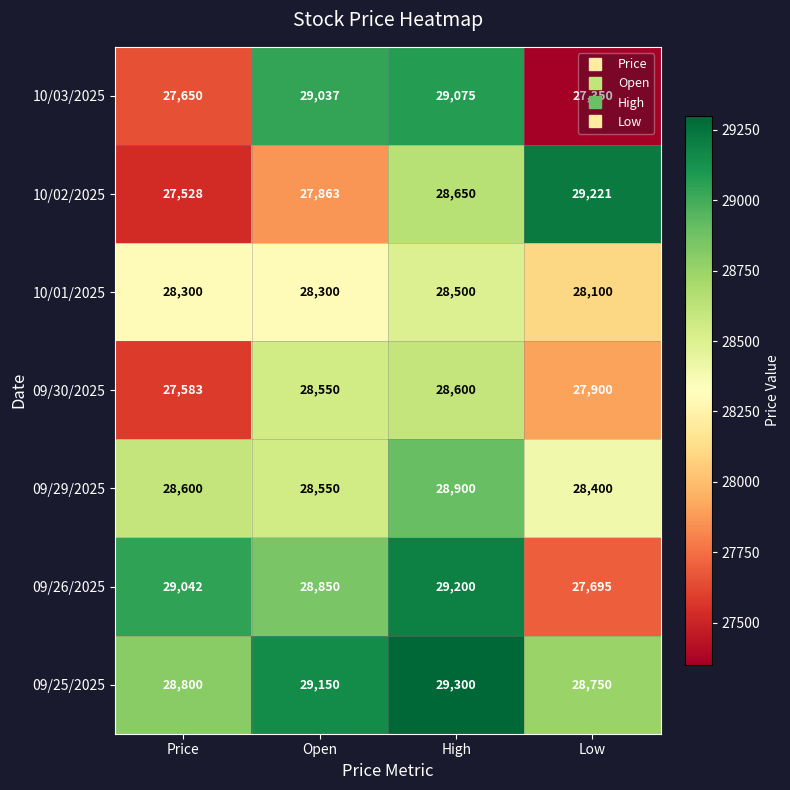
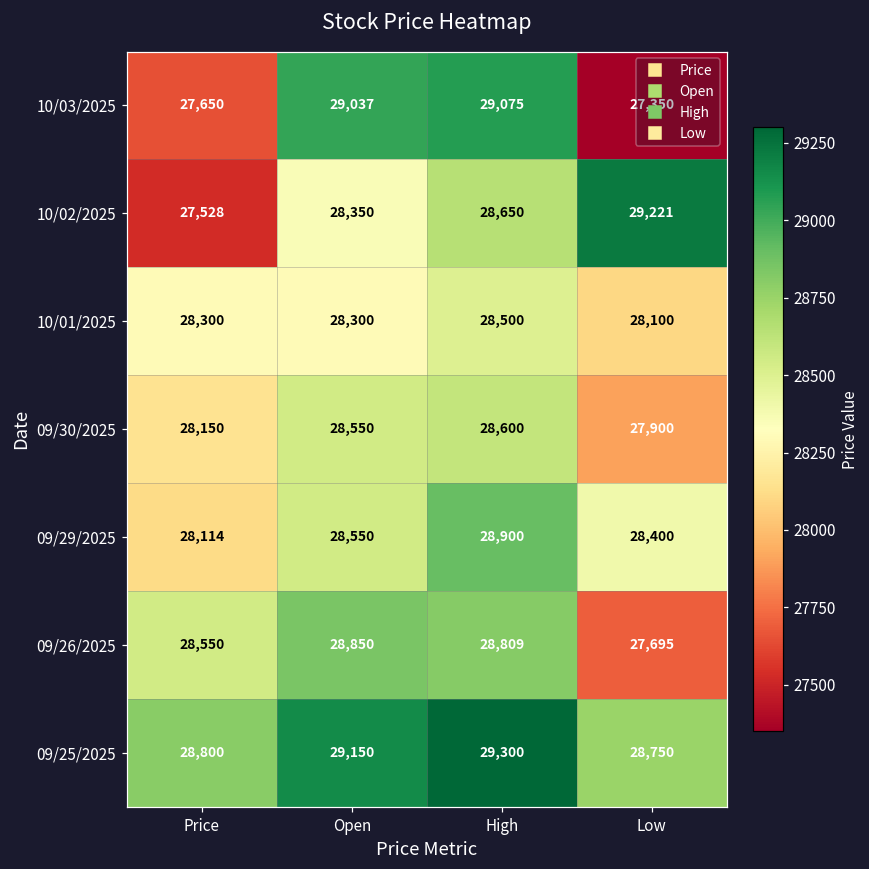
10/02/2025, Open: 27,863 -> 28,350
09/30/2025, Price: 27,583 -> 28,150
09/29/2025, Price: 28,600 -> 28,114
09/26/2025, Price: 29,042 -> 28,550
09/26/2025, High: 29,200 -> 28,809
